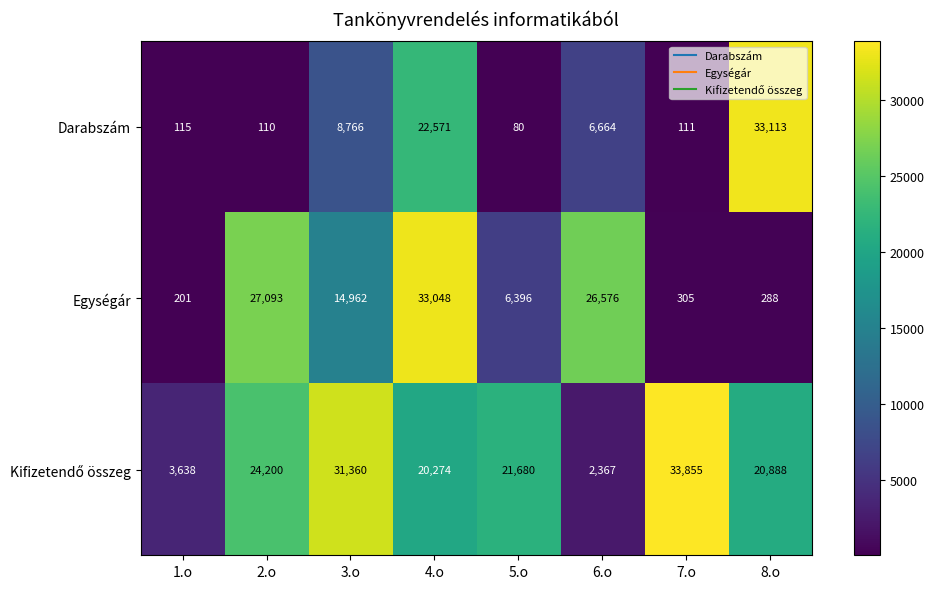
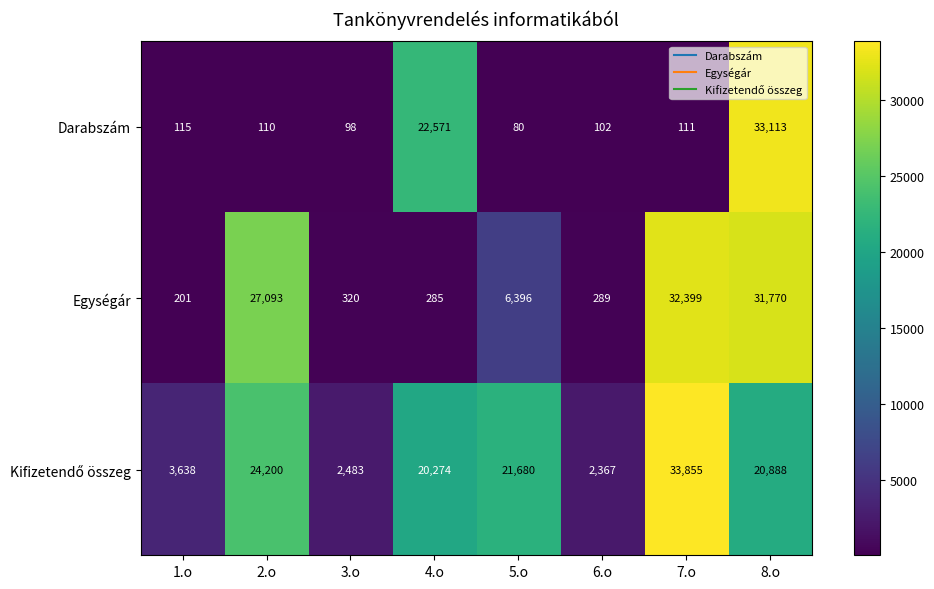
Darabszám, 3.o: 8,766 -> 98
Darabszám, 6.o: 6,664 -> 102
Egységár, 3.o: 14,962 -> 320
Egységár, 4.o: 33,048 -> 285
Egységár, 6.o: 26,576 -> 289
Egységár, 7.o: 305 -> 32,399
Egységár, 8.o: 288 -> 31,770
Kifizetendő összeg, 3.o: 31,360 -> 2,483
